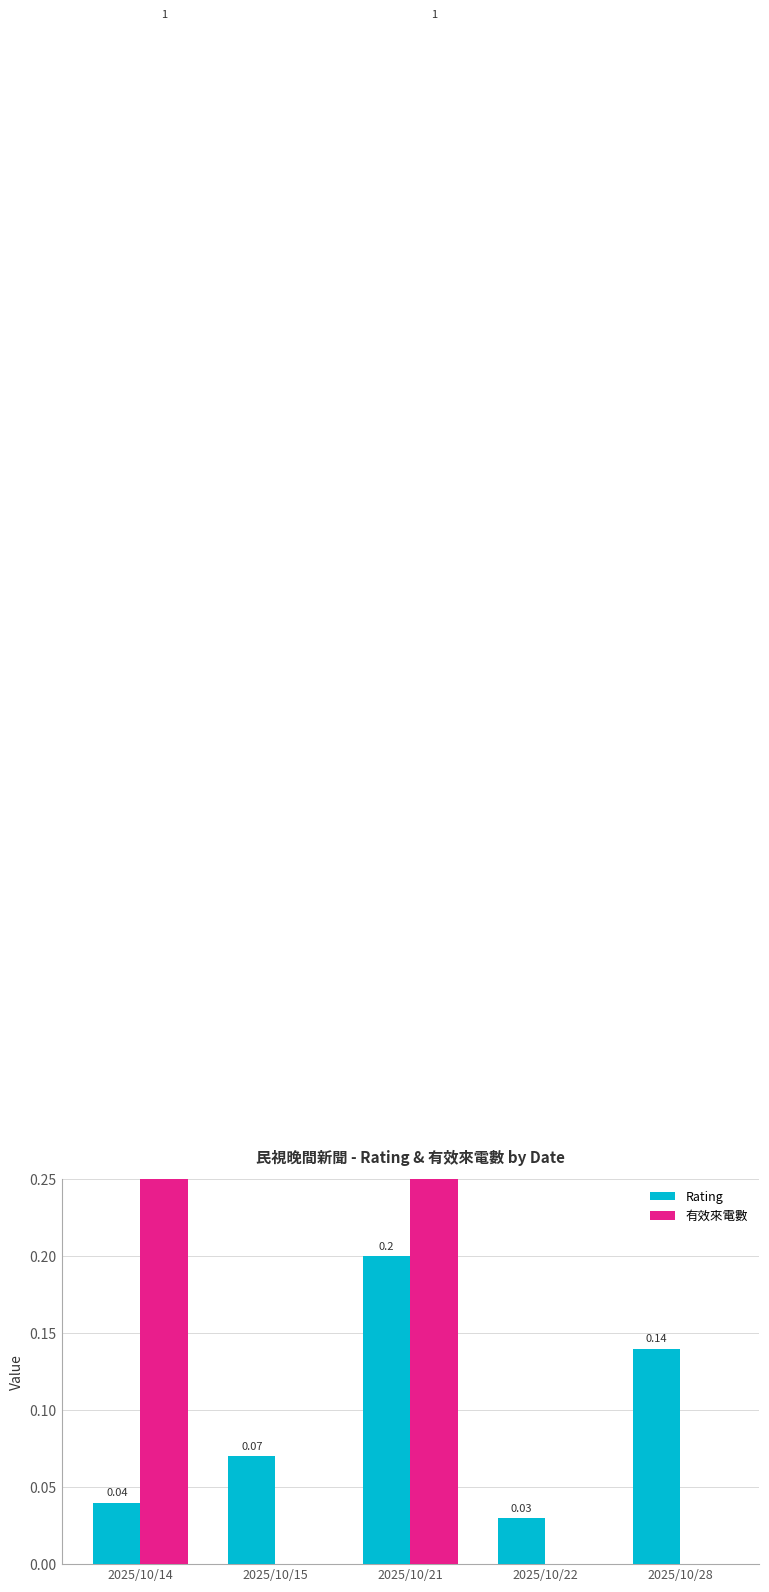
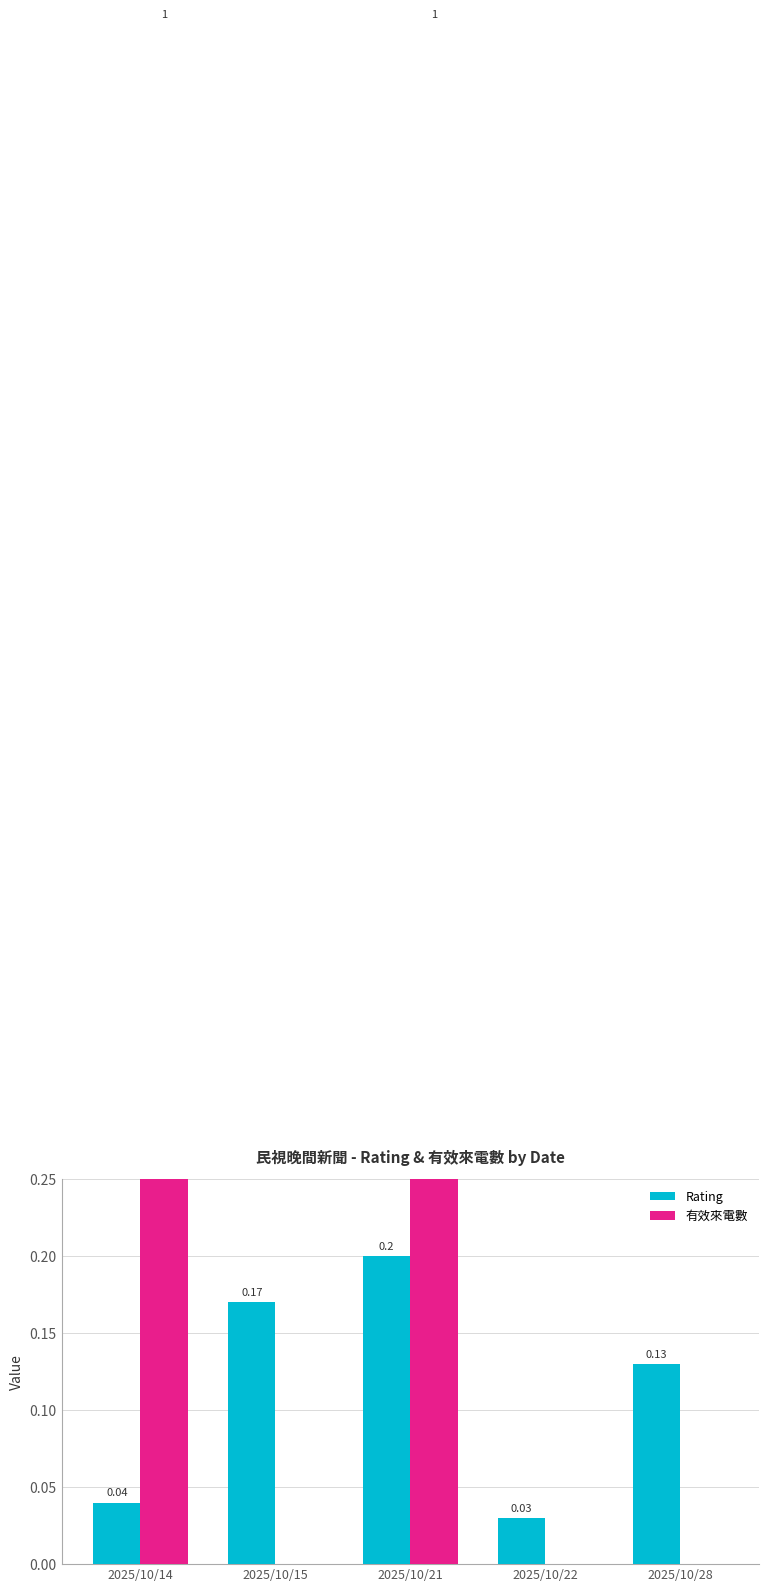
Rating, 2025/10/15: 0.07 -> 0.17
Rating, 2025/10/28: 0.14 -> 0.13
